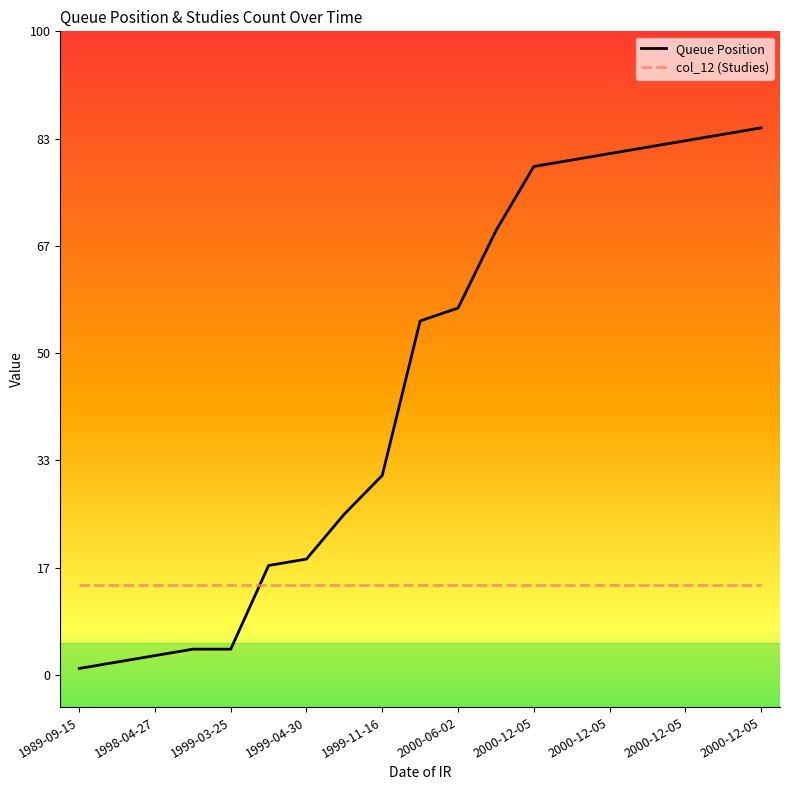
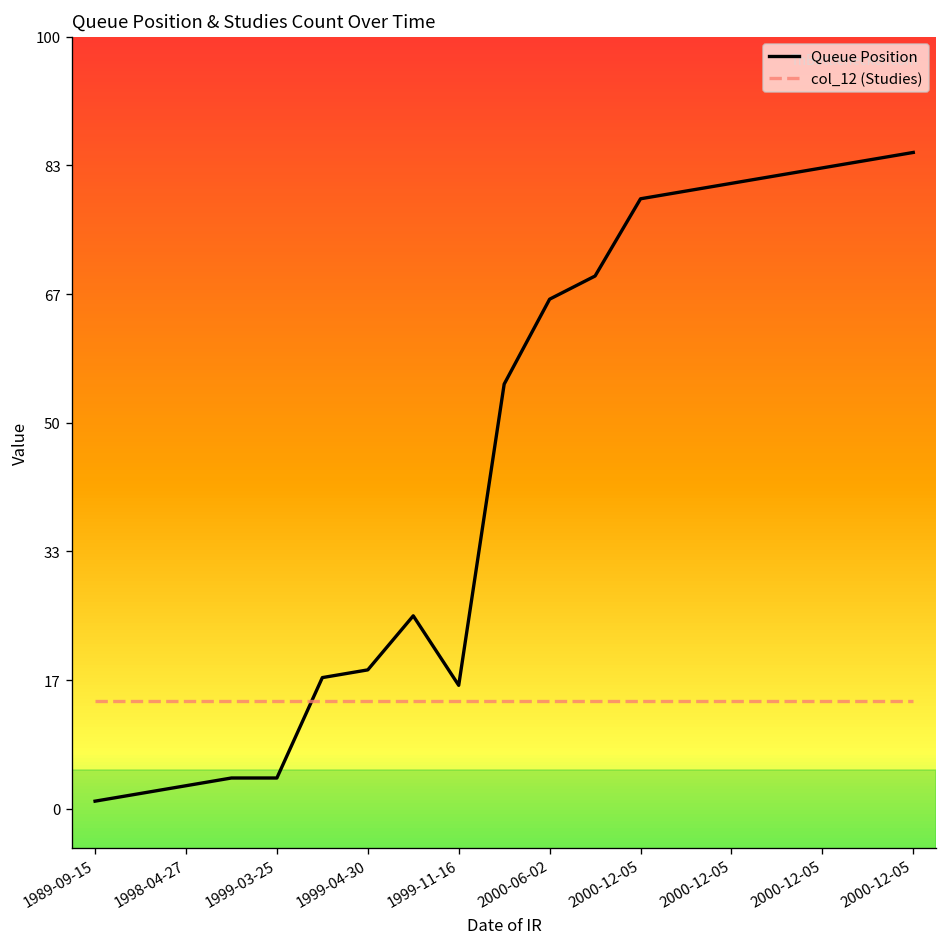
Queue Position, 1999-11-16: 31 -> 16
Queue Position, 2000-06-02: 57 -> 66
